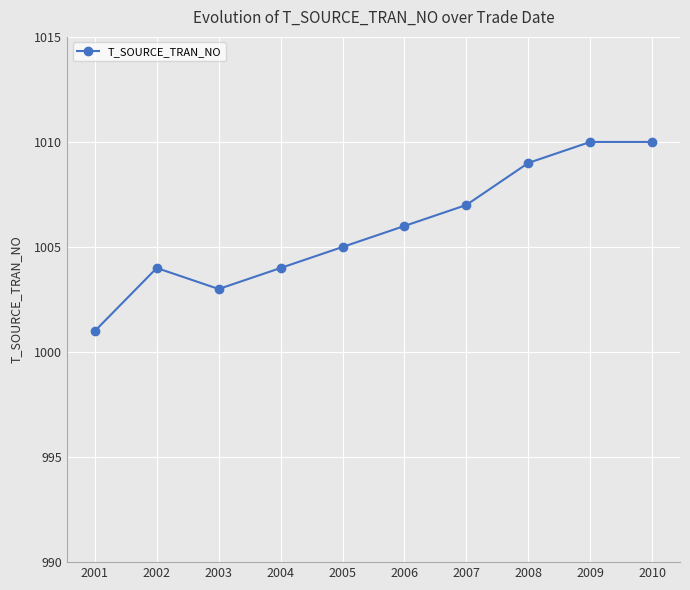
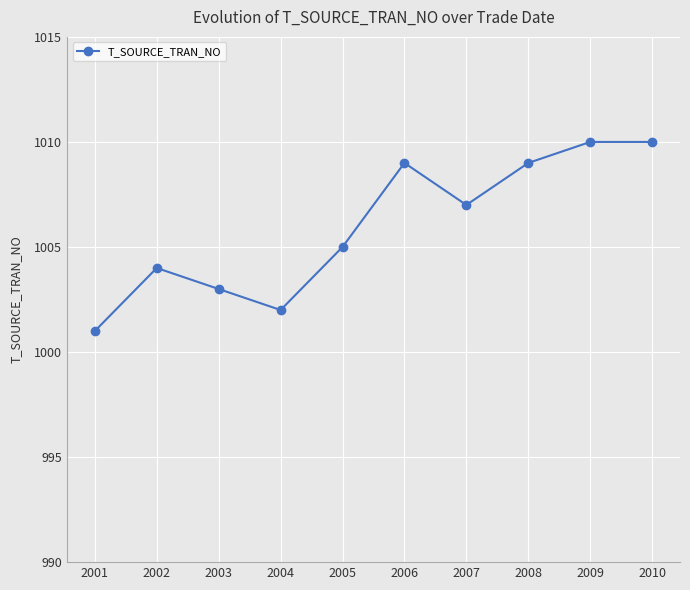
2004: 1004 -> 1002
2006: 1006 -> 1009
